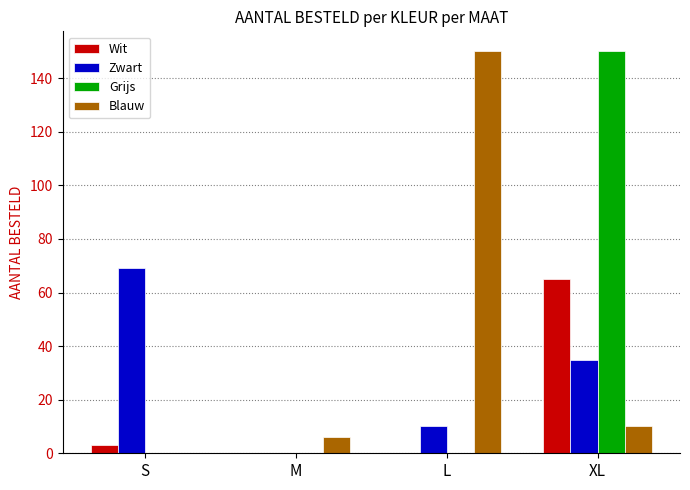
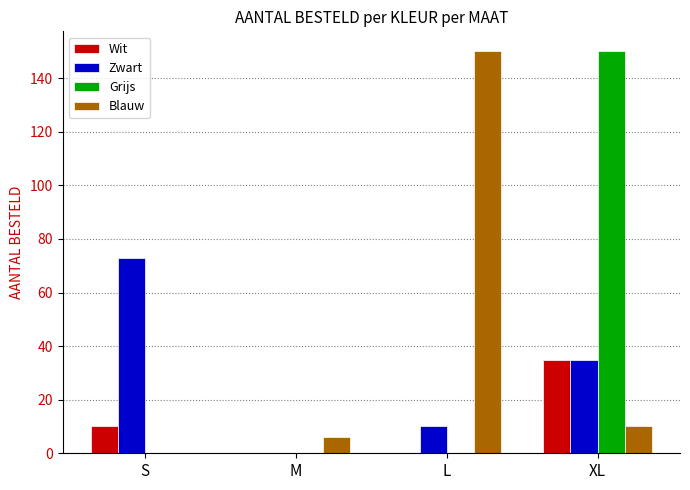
Wit, S: 3 -> 10
Zwart, S: 69 -> 73
Wit, XL: 65 -> 35
